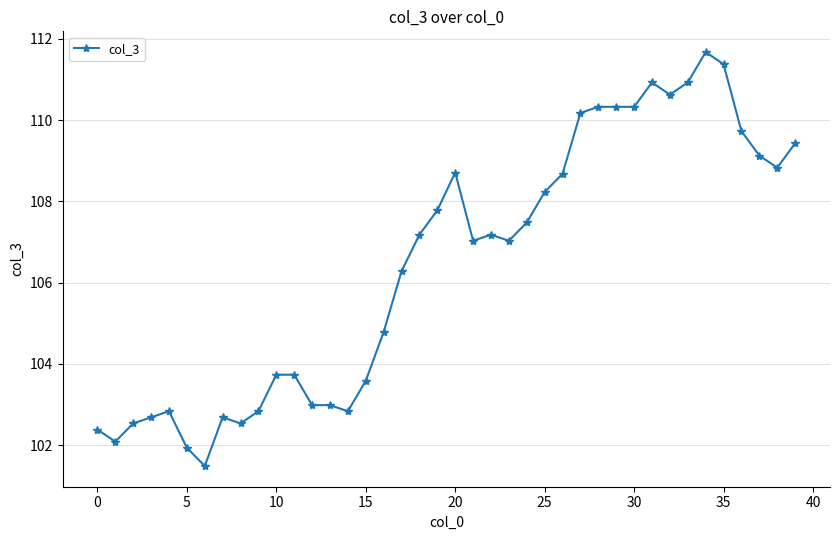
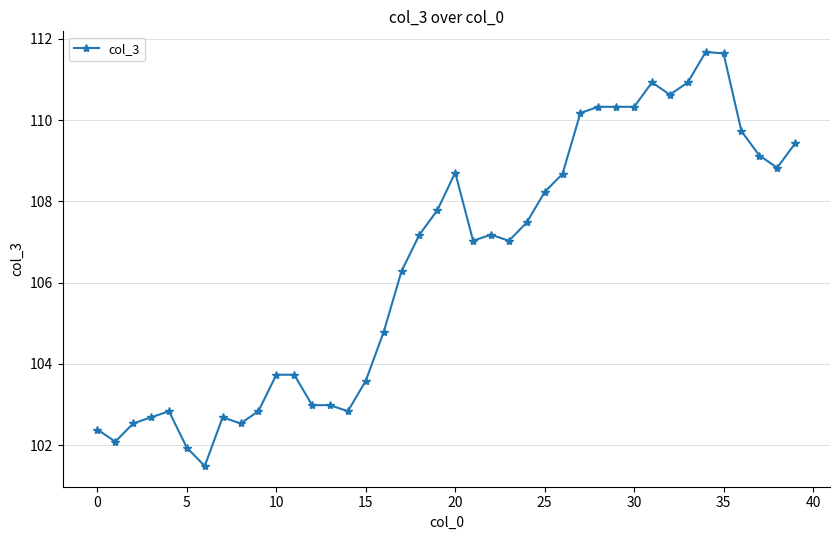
35: 111.4 -> 111.6
